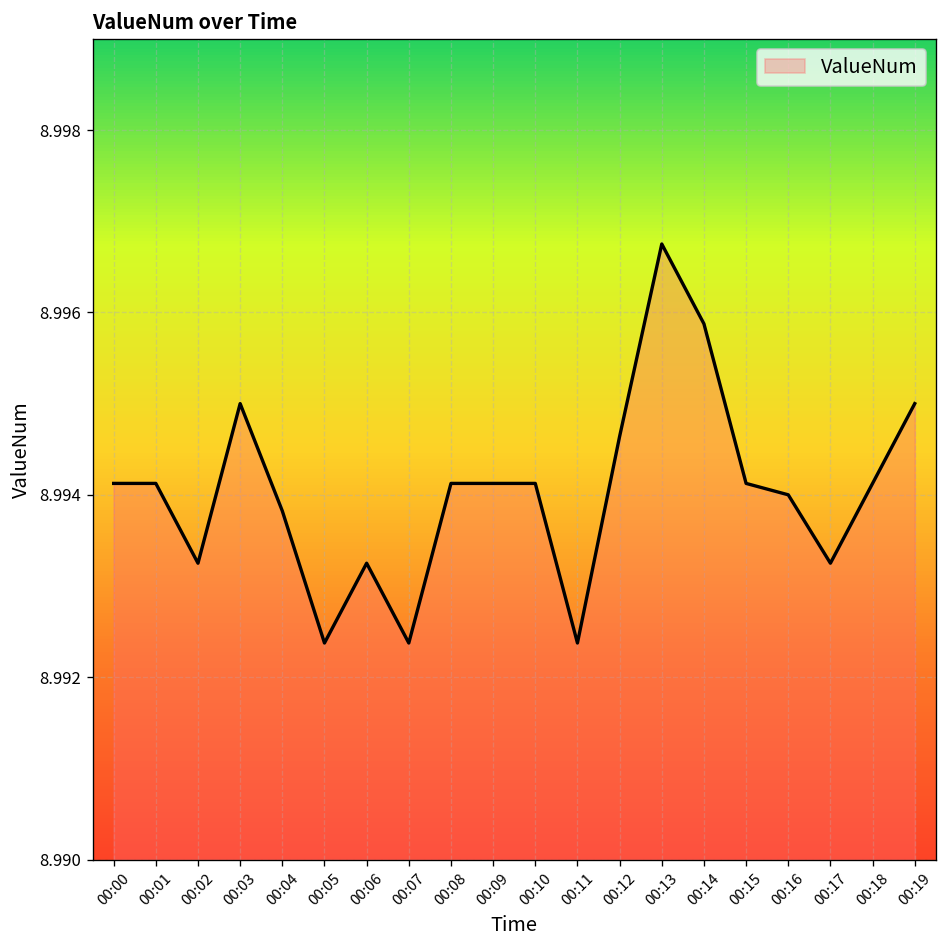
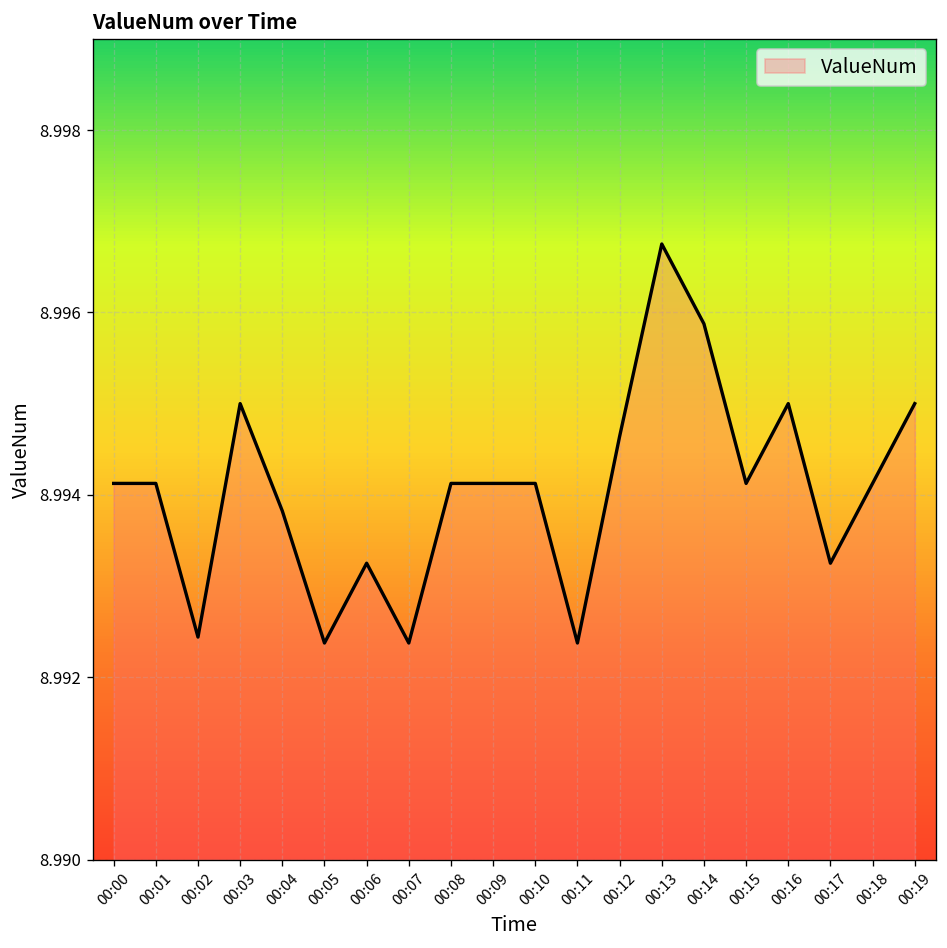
00:02: 8.9933 -> 8.9924
00:16: 8.994 -> 8.995
